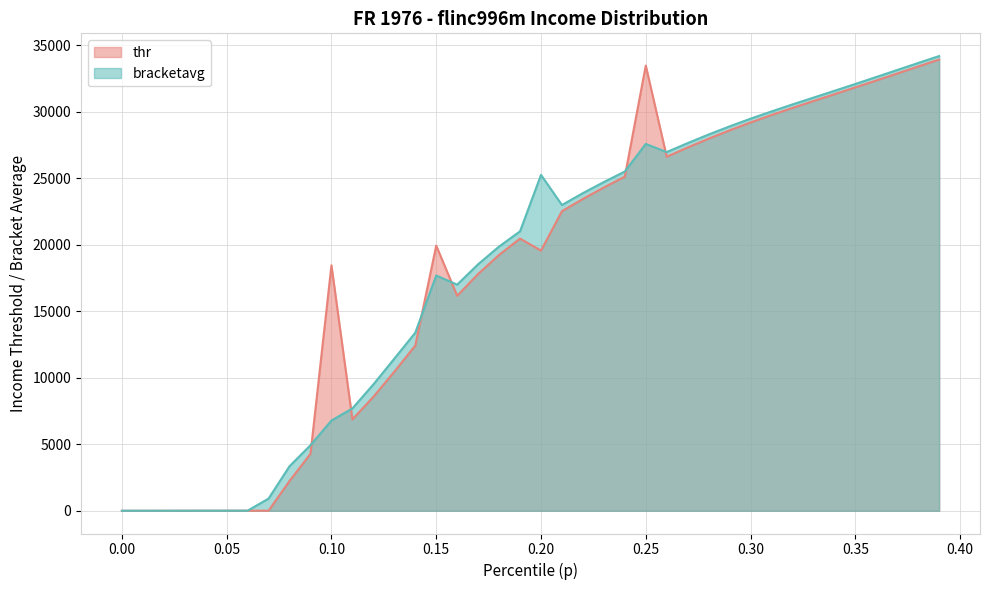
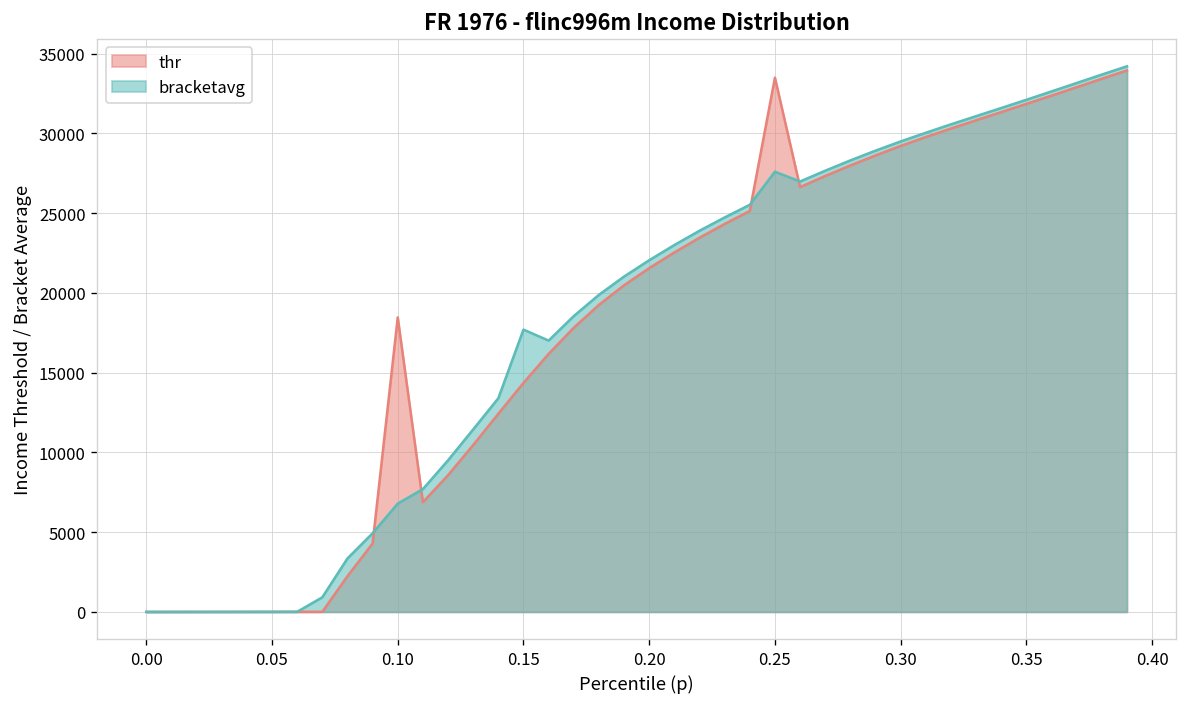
thr, 0.15: 19900 -> 14400
thr, 0.20: 19600 -> 21600
bracketavg, 0.20: 25300 -> 22000
